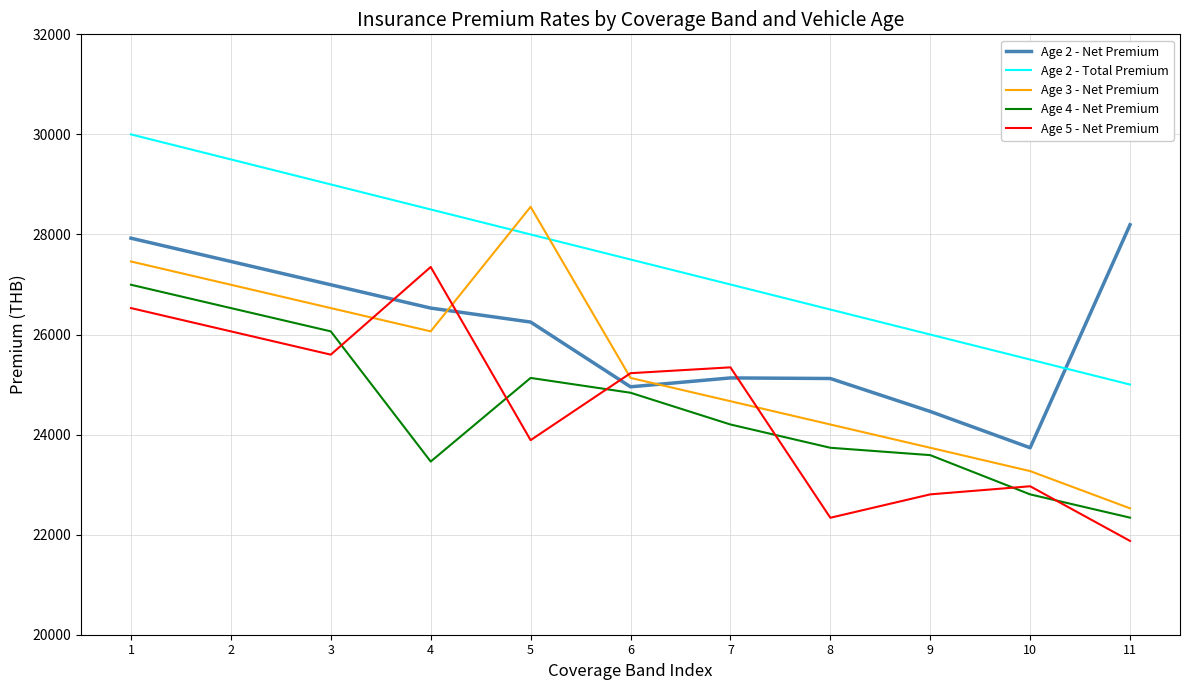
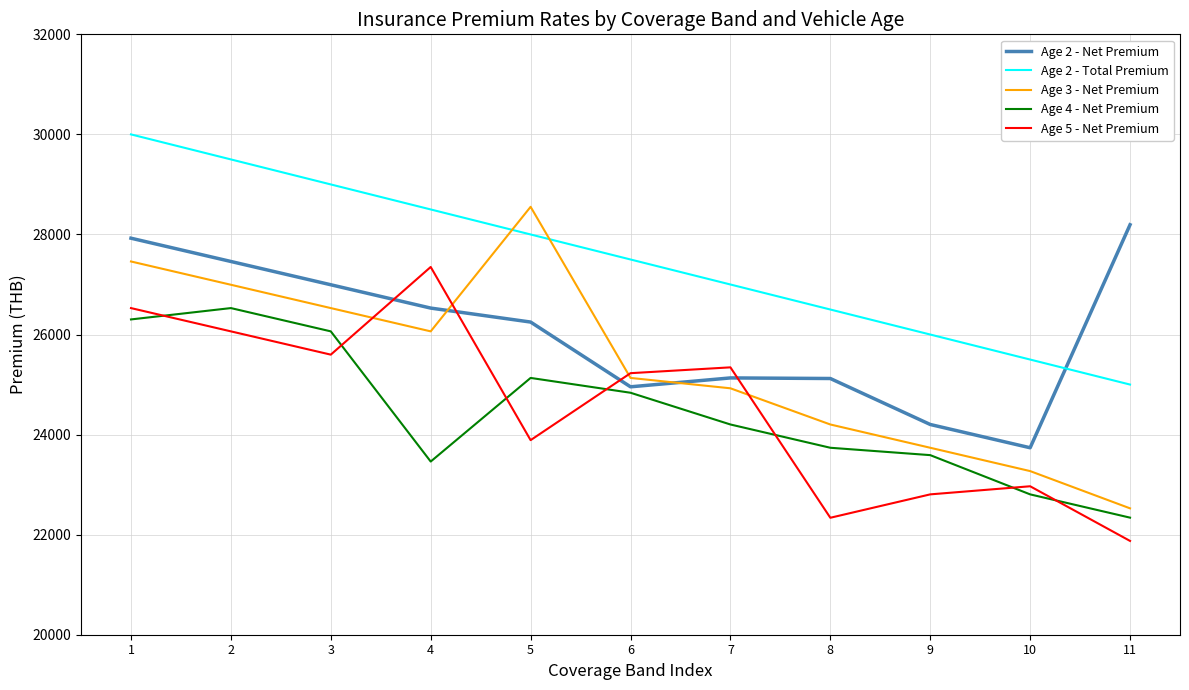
Age 4 - Net Premium, 1: 27000 -> 26300
Age 3 - Net Premium, 7: 24700 -> 24900
Age 2 - Net Premium, 9: 24500 -> 24200
